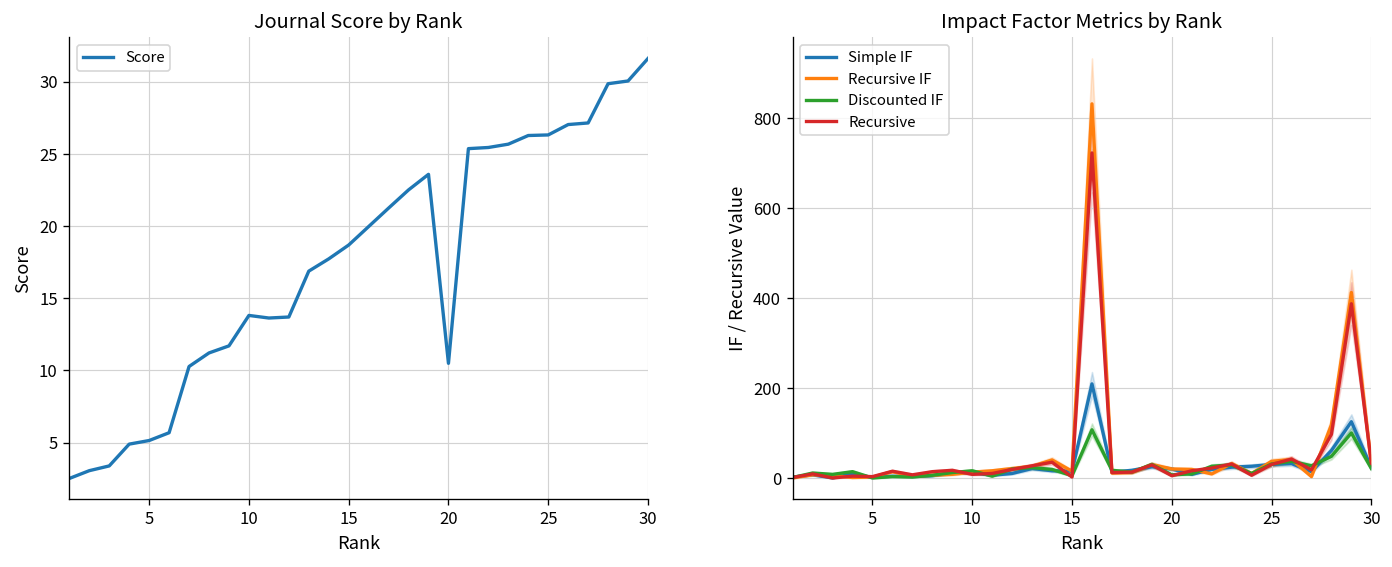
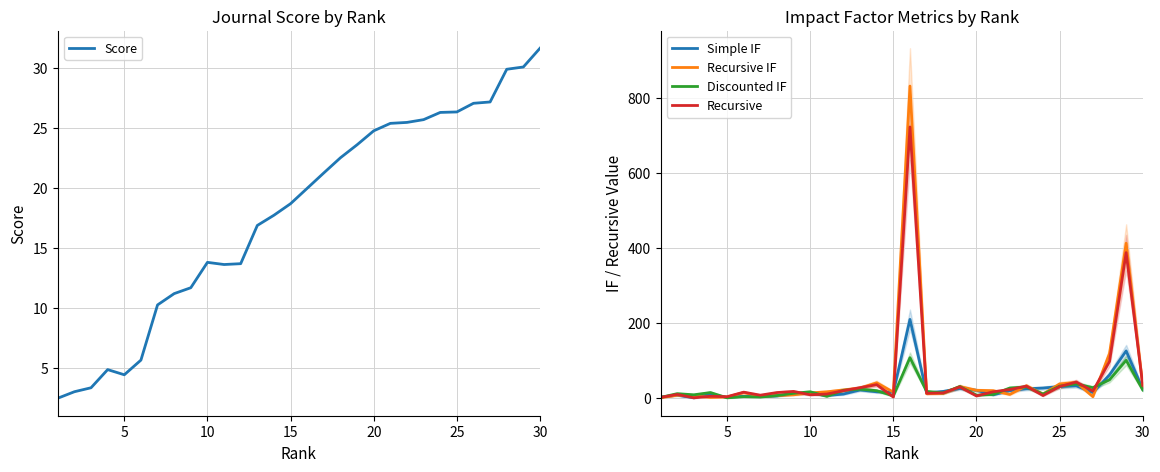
Journal Score by Rank, 5: 5.1 -> 4.5
Journal Score by Rank, 20: 10.5 -> 24.8
